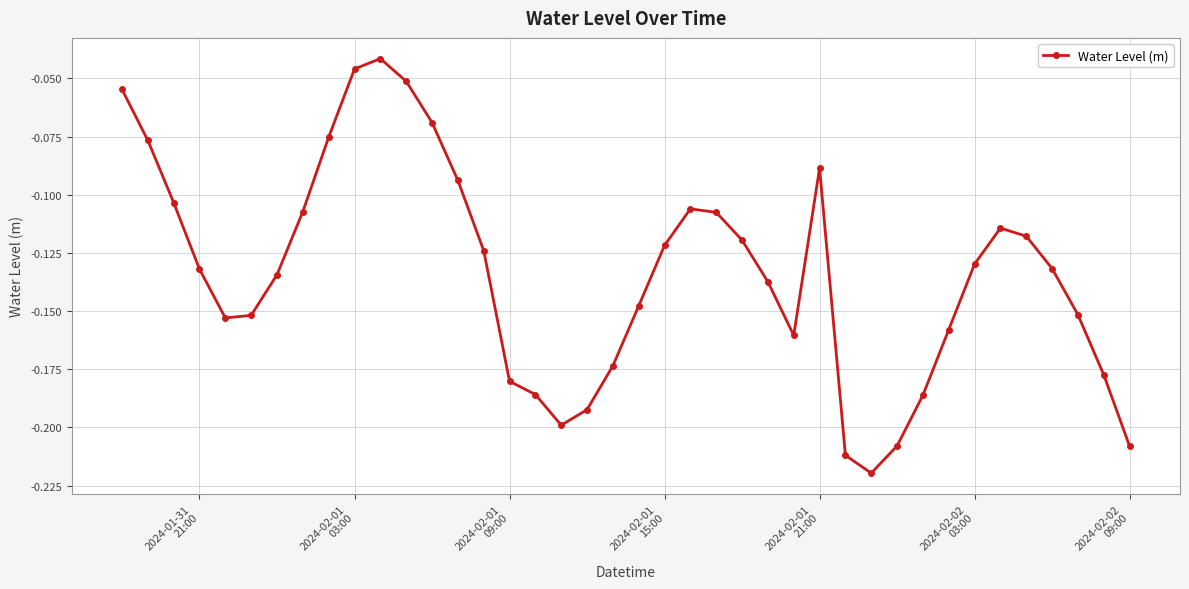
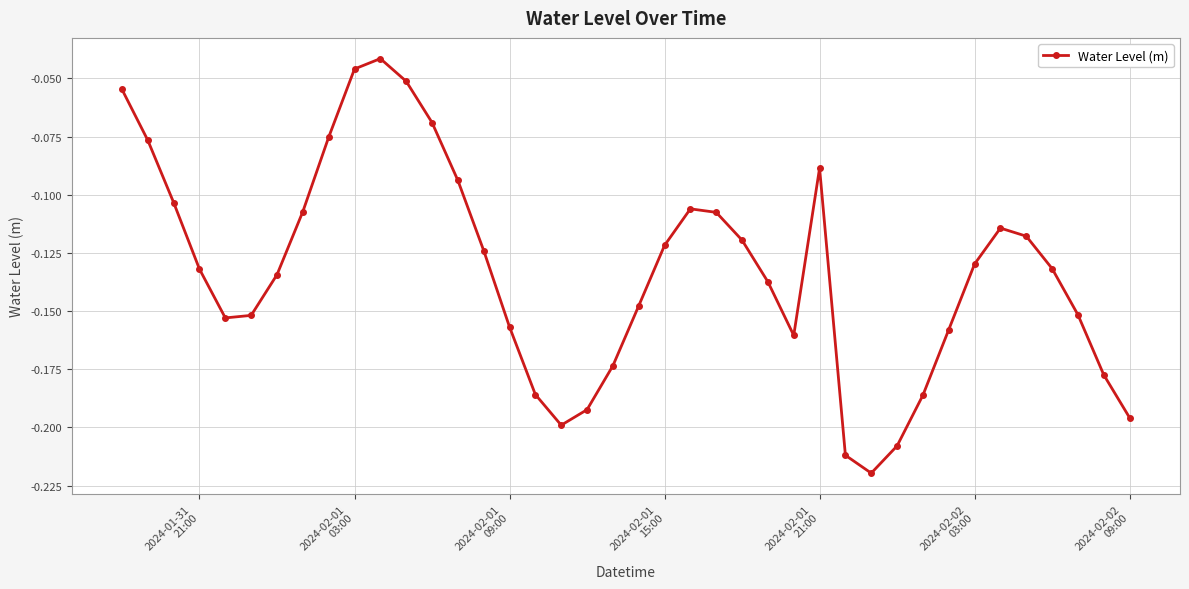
2024-02-01 09:00: -0.180 -> -0.157
2024-02-02 09:00: -0.208 -> -0.196
